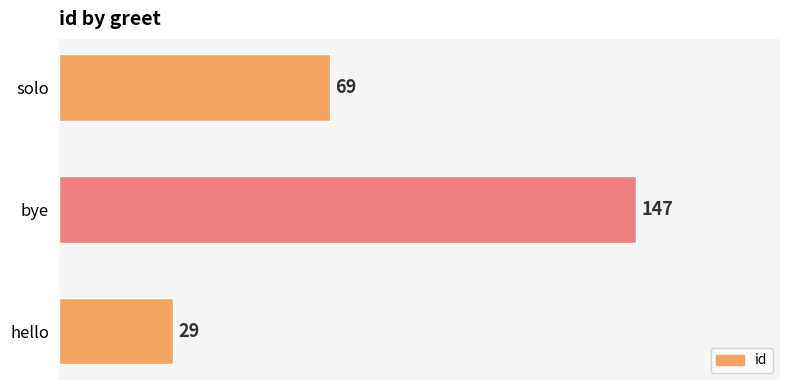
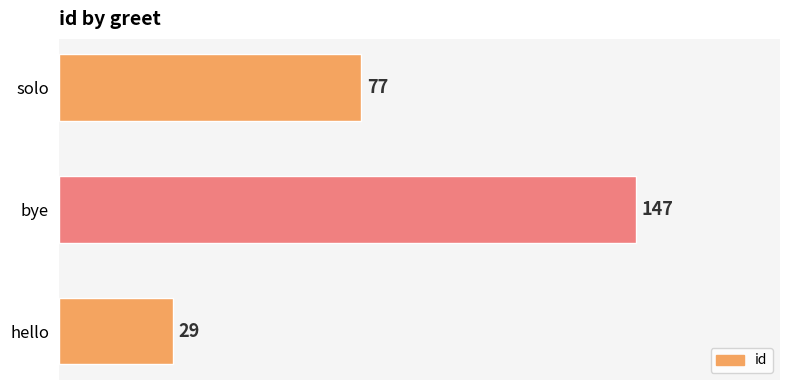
solo: 69 -> 77
